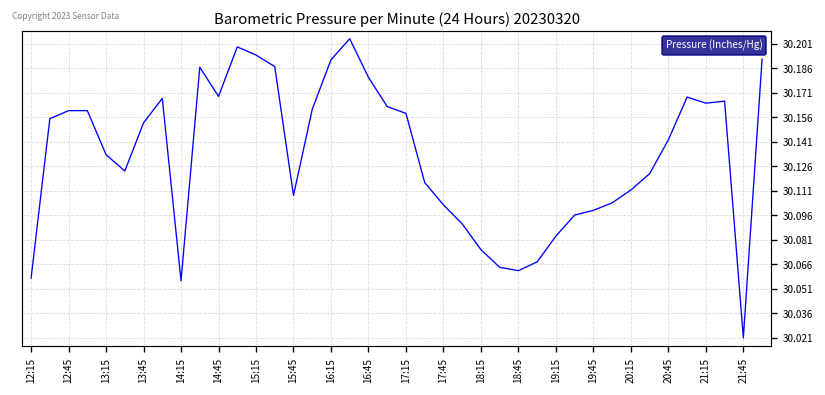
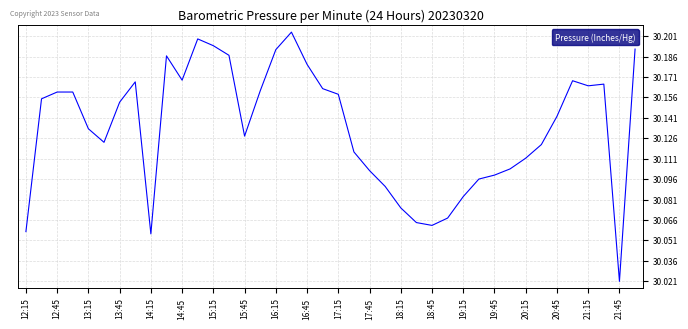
15:45: 30.108 -> 30.128
